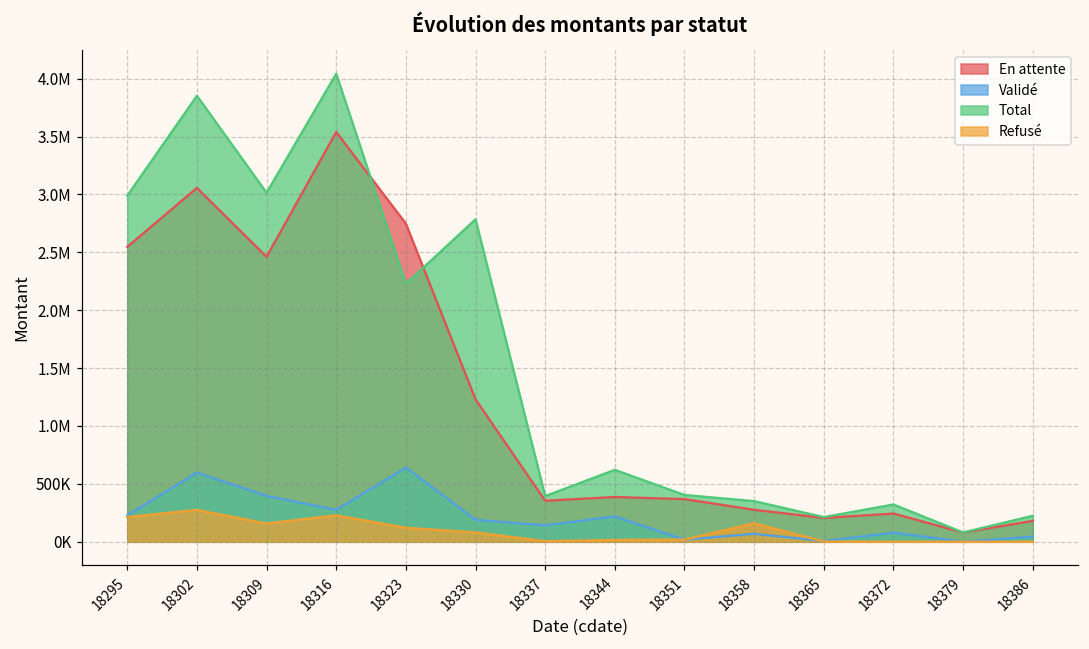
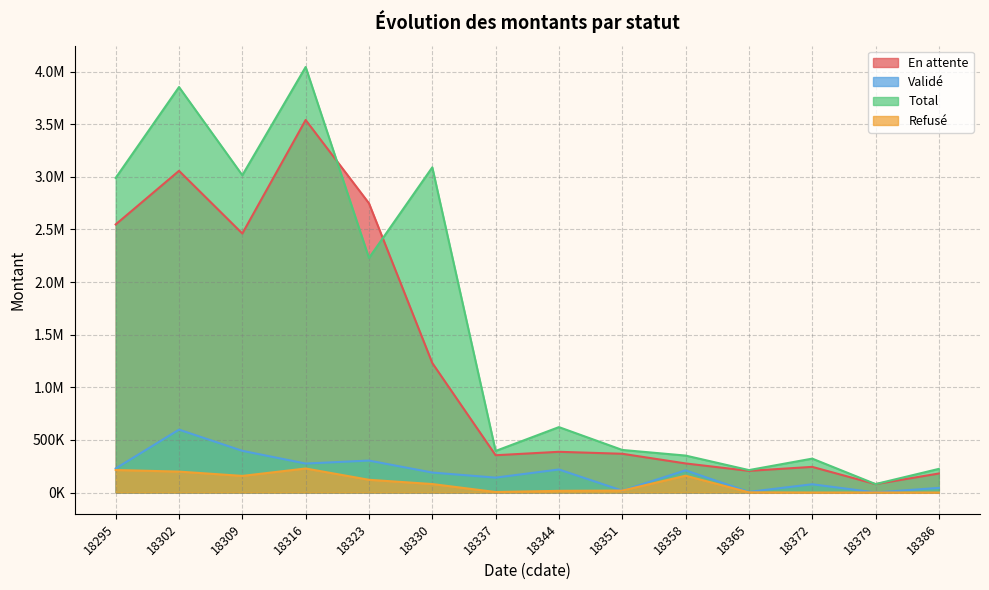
Refusé, 18302: 280000 -> 200000
Validé, 18323: 640000 -> 300000
Total, 18330: 2790000 -> 3090000
Validé, 18358: 70000 -> 210000
